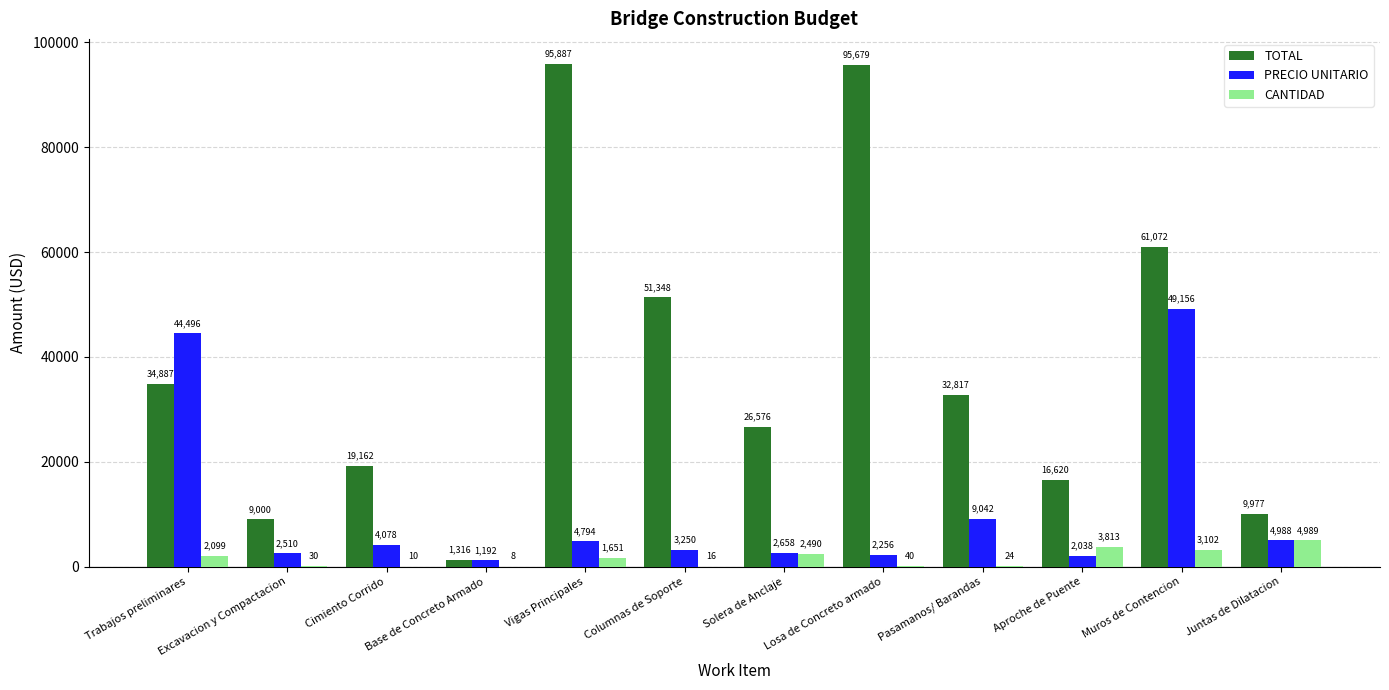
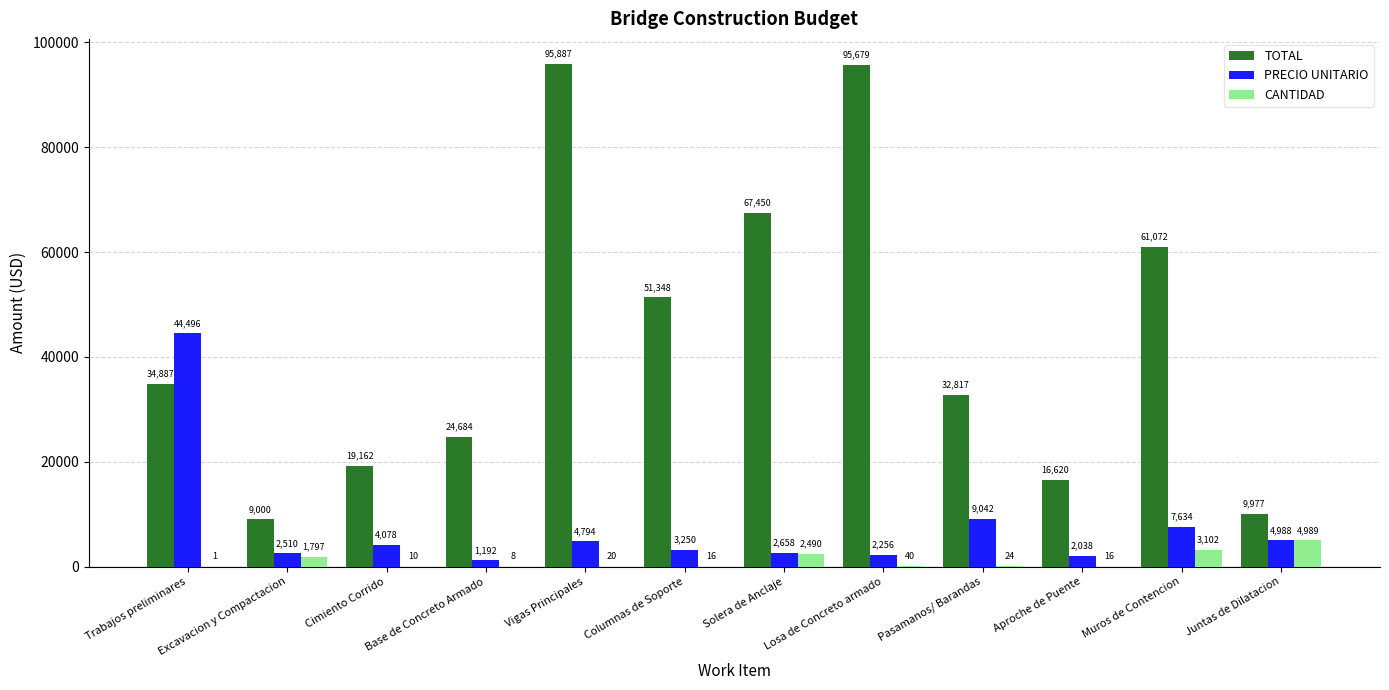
CANTIDAD, Trabajos preliminares: 2,099 -> 1
CANTIDAD, Excavacion y Compactacion: 30 -> 1,797
TOTAL, Base de Concreto Armado: 1,316 -> 24,684
CANTIDAD, Vigas Principales: 1,651 -> 20
TOTAL, Solera de Anclaje: 26,576 -> 67,450
CANTIDAD, Aproche de Puente: 3,813 -> 16
PRECIO UNITARIO, Muros de Contencion: 49,156 -> 7,634
